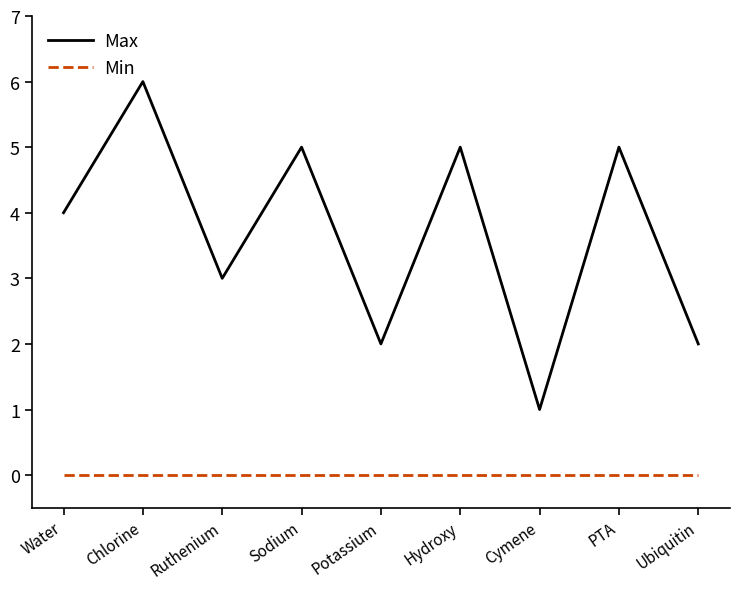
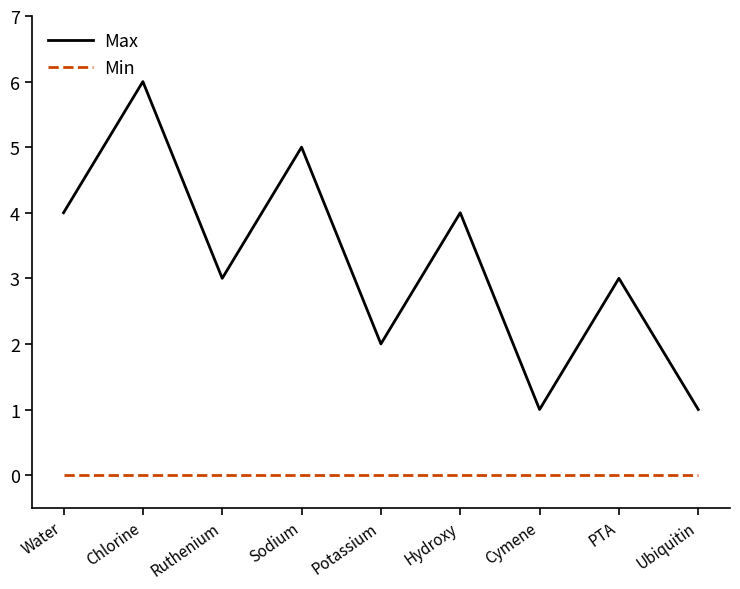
Max, Hydroxy: 5 -> 4
Max, PTA: 5 -> 3
Max, Ubiquitin: 2 -> 1
